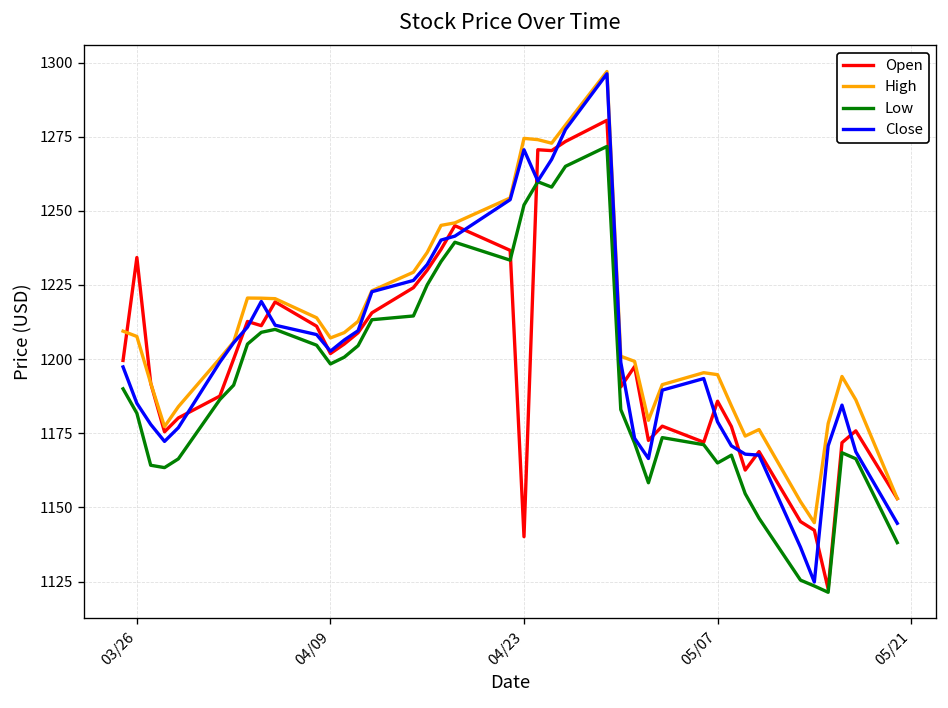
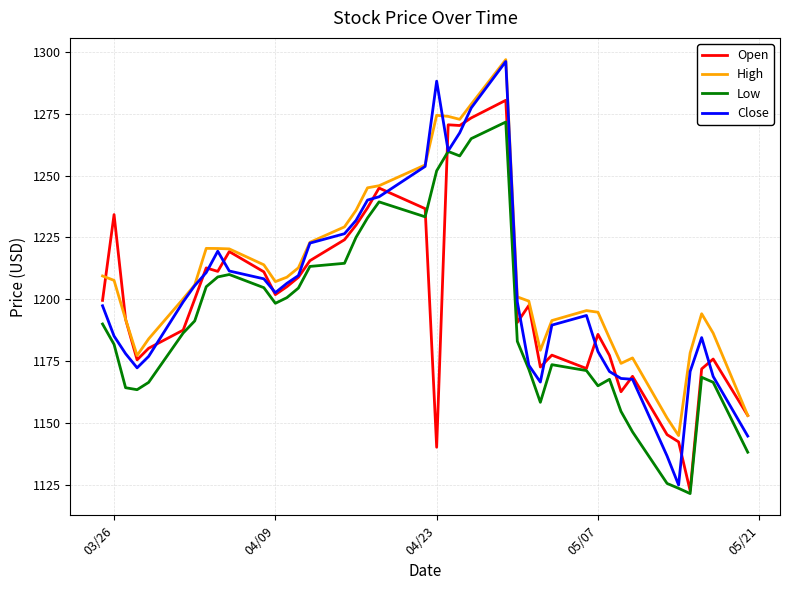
Close, 04/23: 1271 -> 1288
